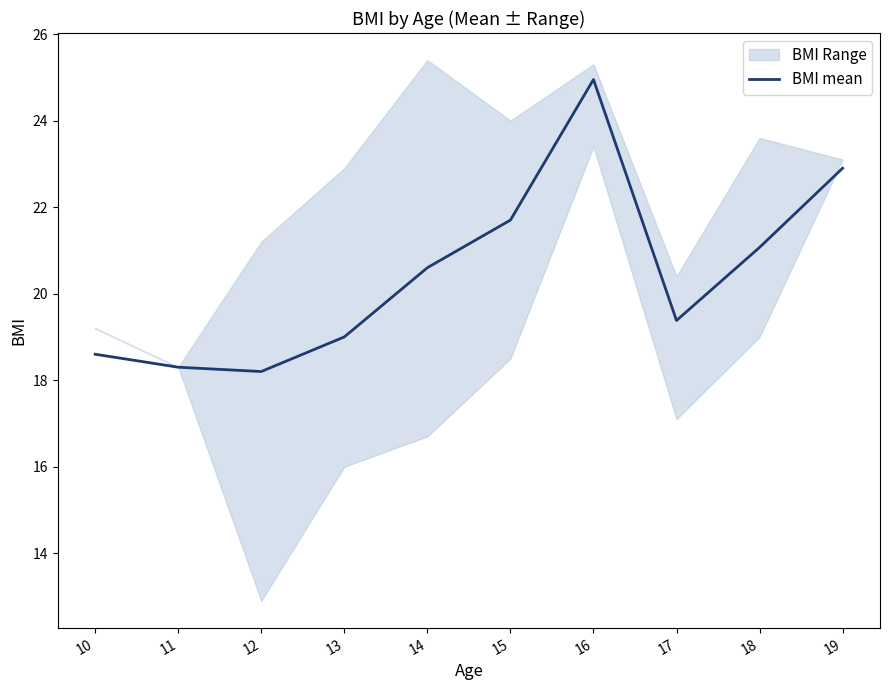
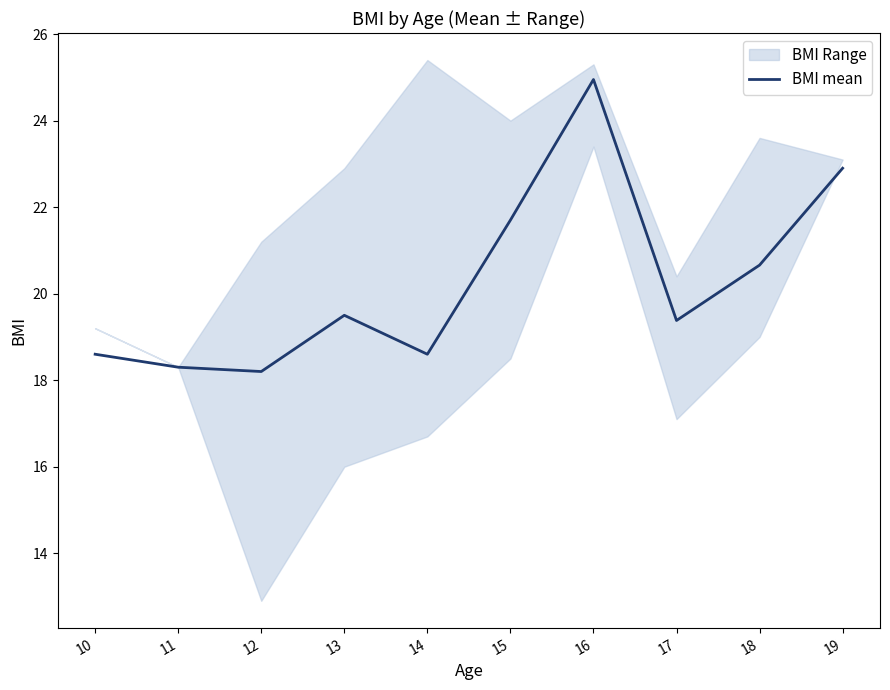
BMI mean, 13: 19.0 -> 19.5
BMI mean, 14: 20.6 -> 18.6
BMI mean, 18: 21.1 -> 20.7
